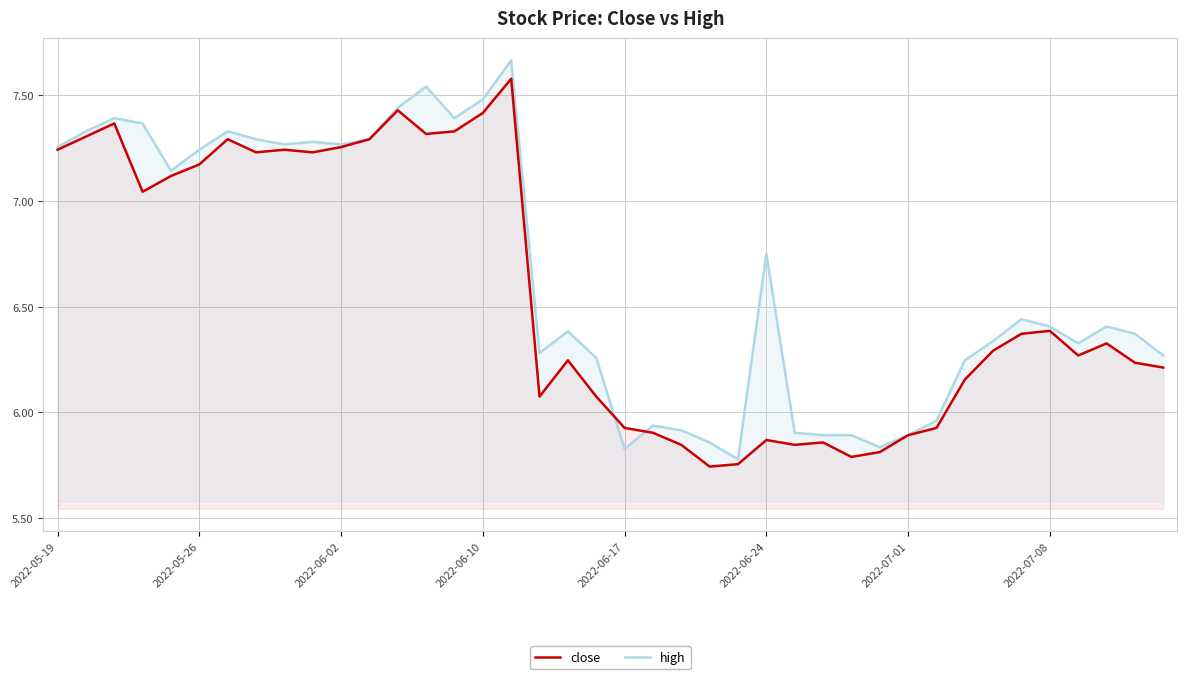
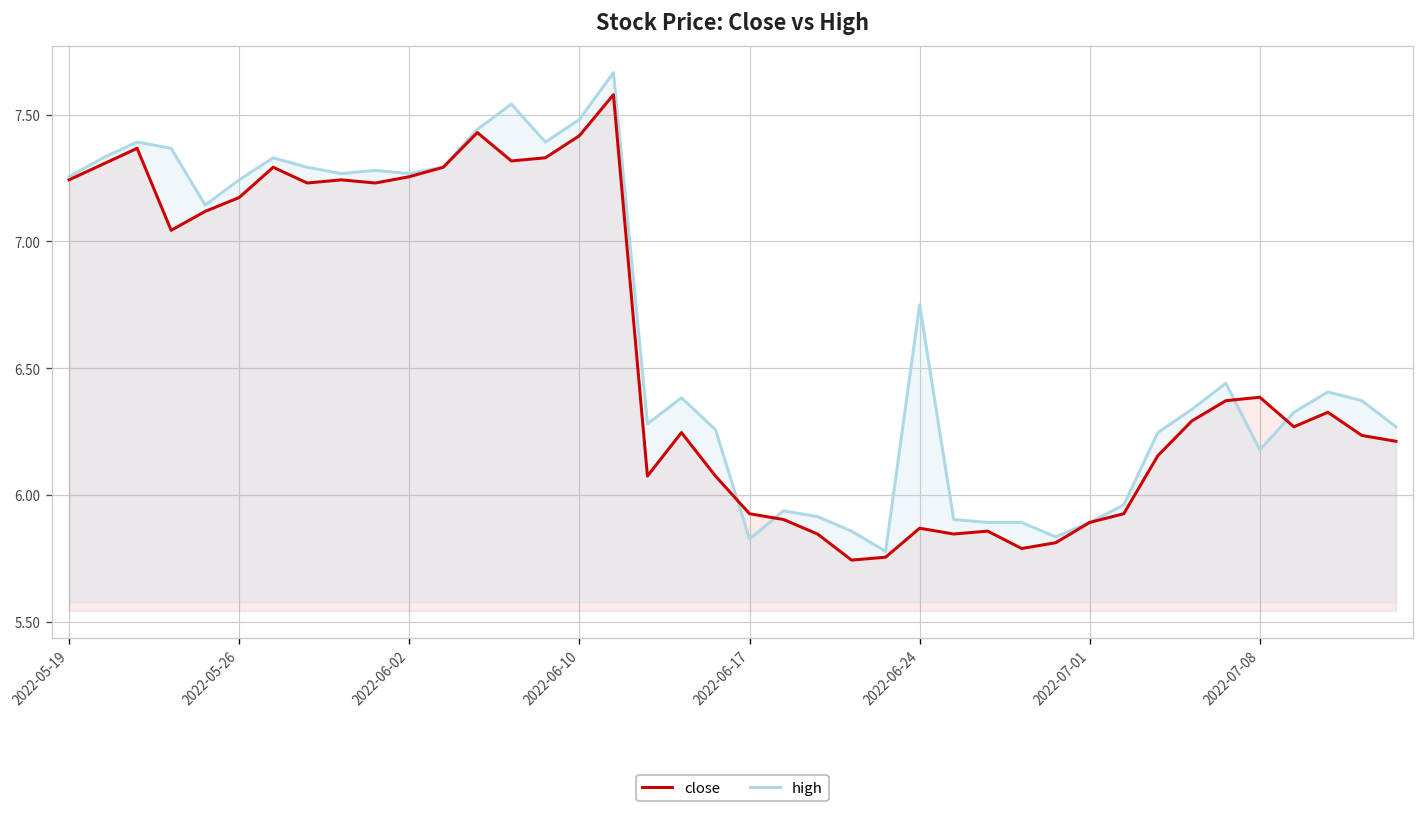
high, 2022-07-08: 6.41 -> 6.18
